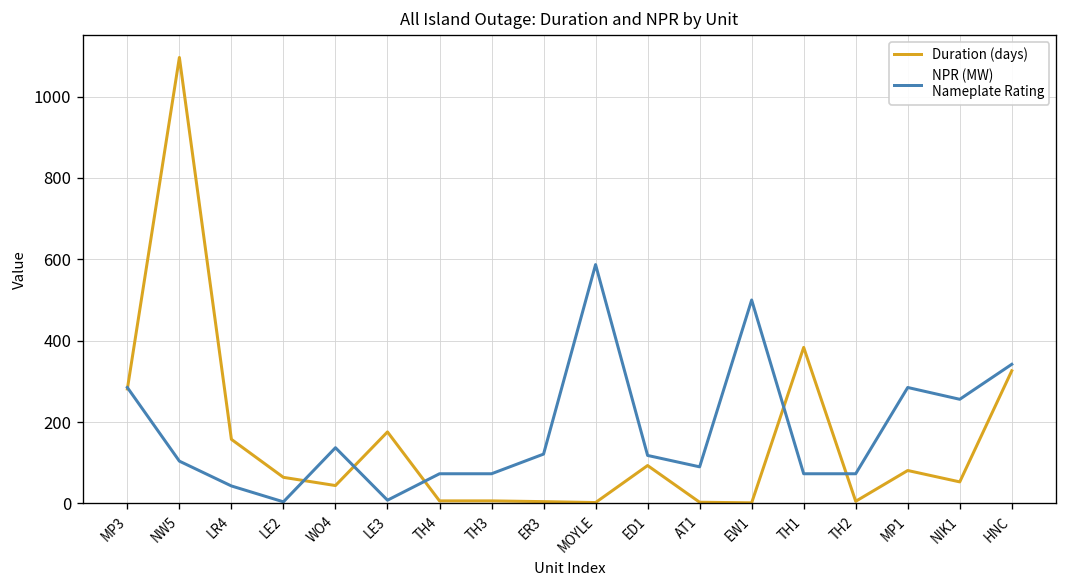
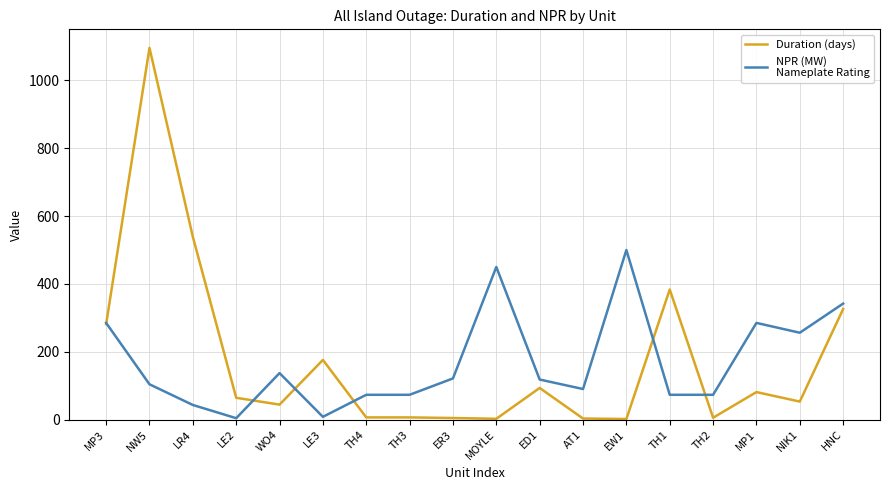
Duration (days), LR4: 160 -> 540
NPR (MW) Nameplate Rating, MOYLE: 590 -> 450
